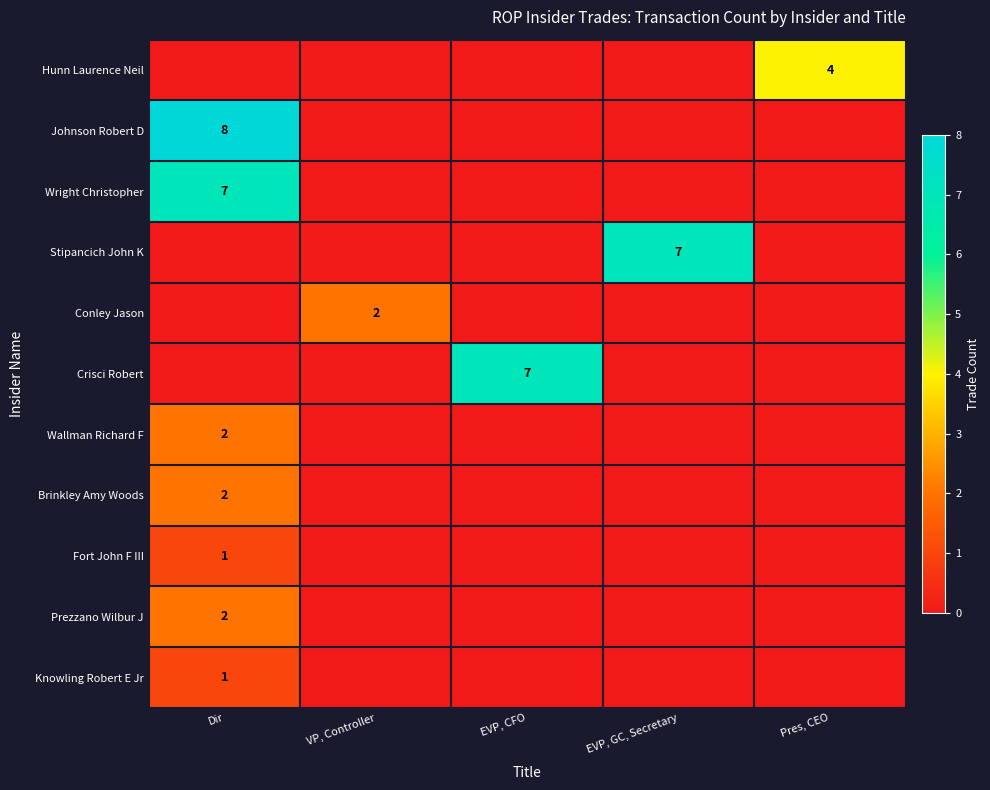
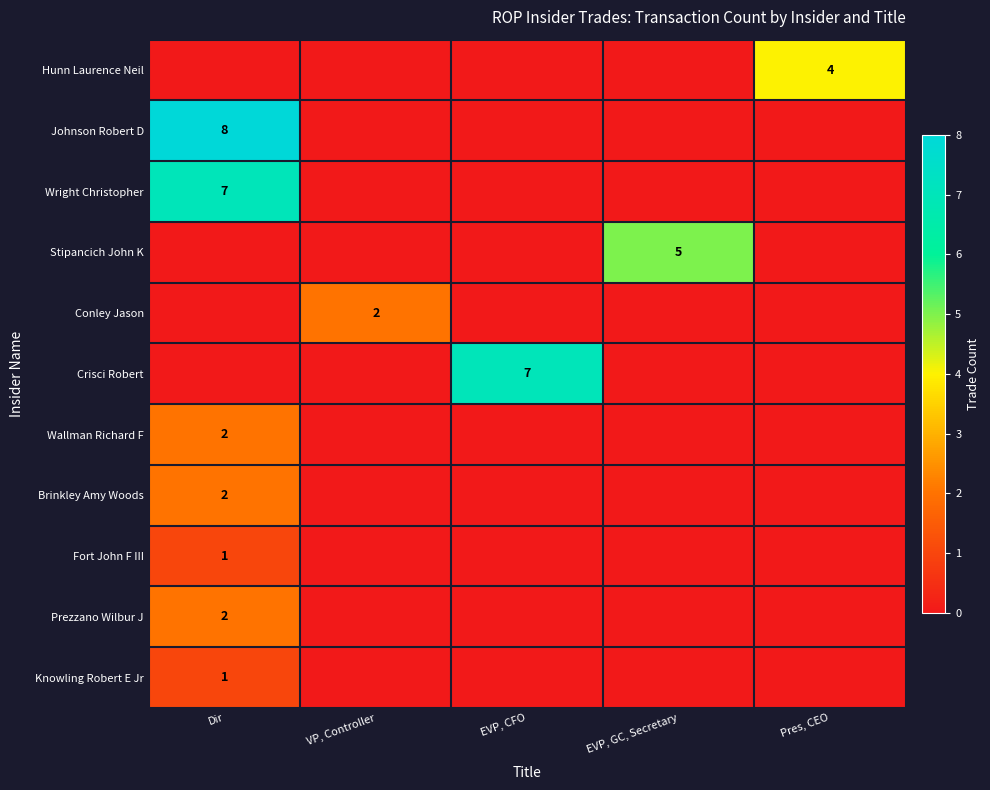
Stipancich John K, EVP, GC, Secretary: 7 -> 5
